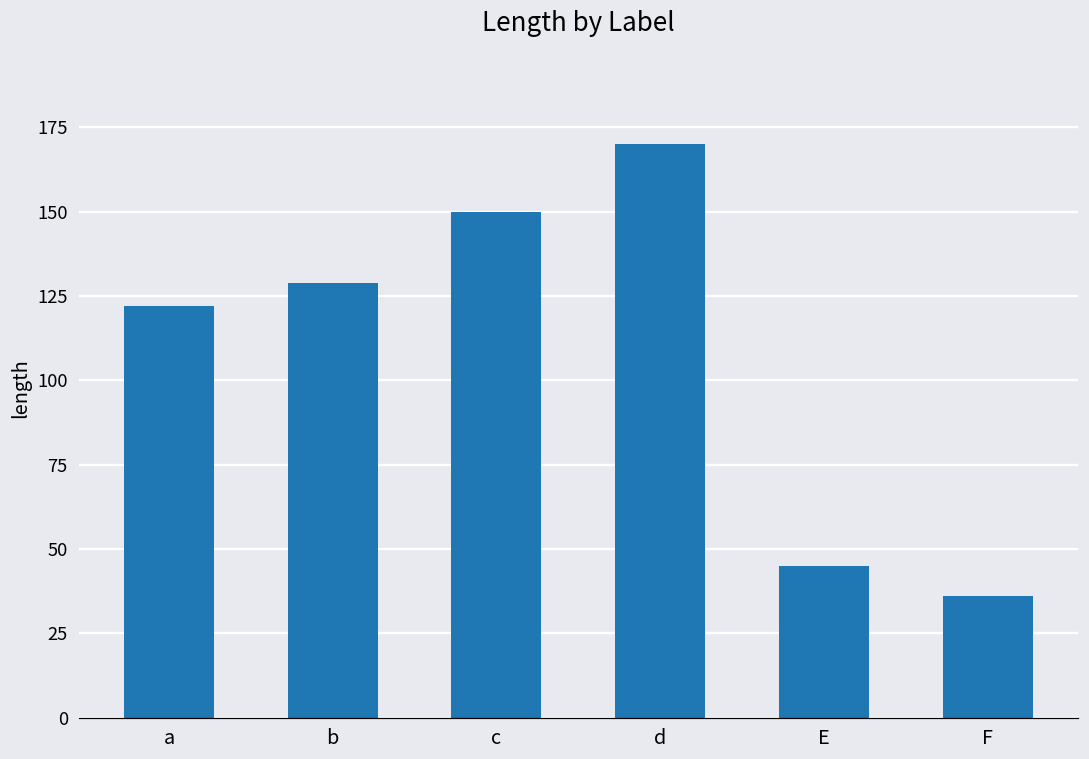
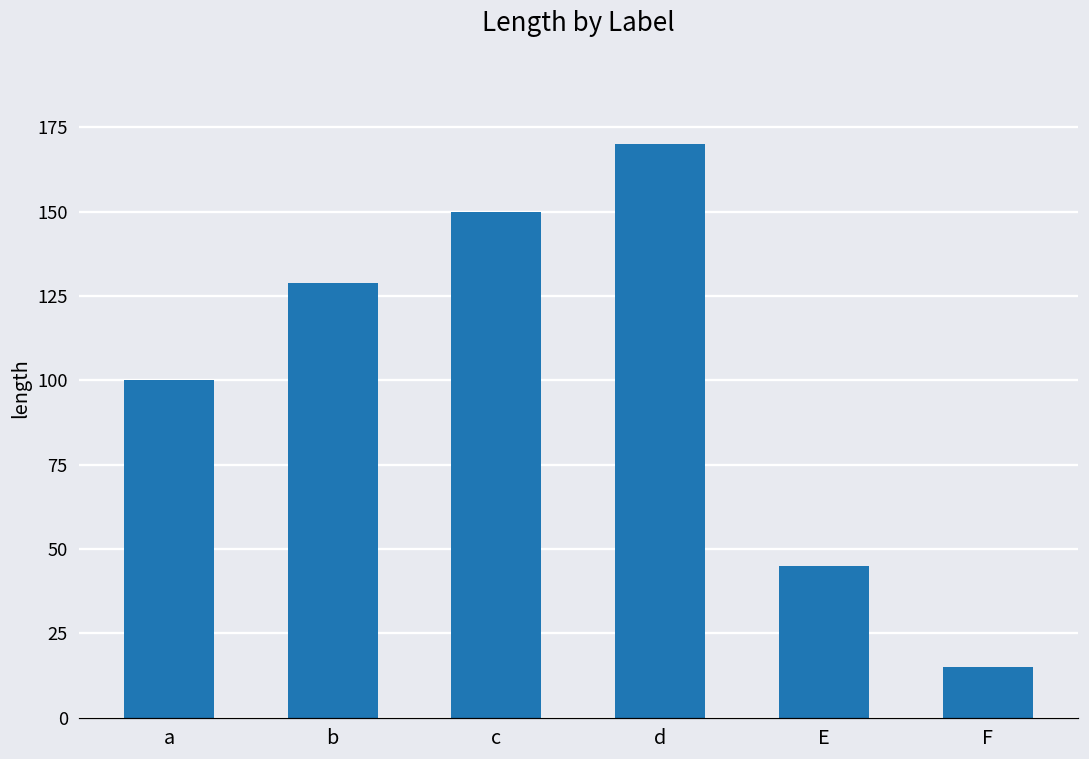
a: 122 -> 100
F: 36 -> 15
